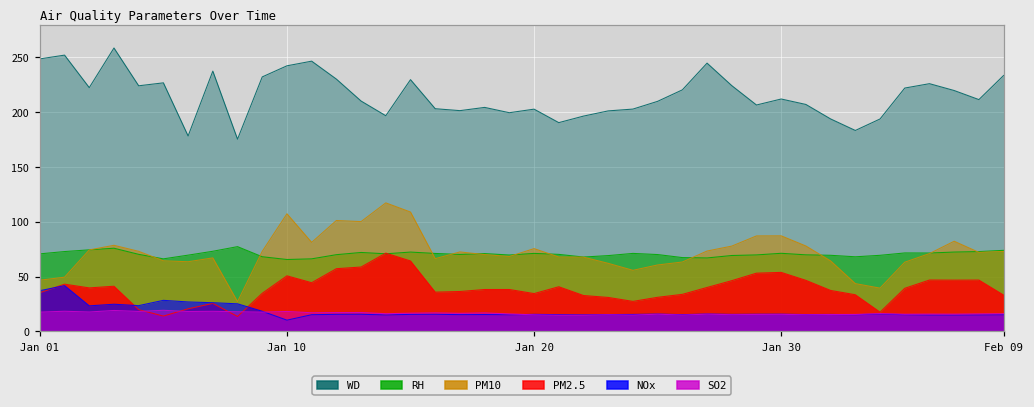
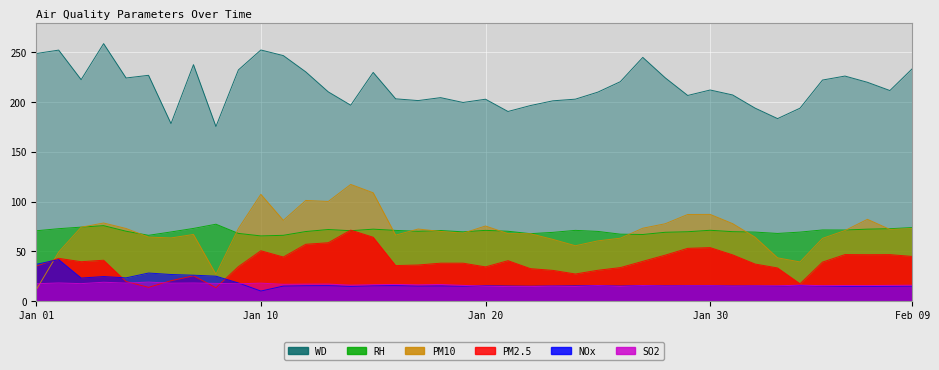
PM10, Jan 01: 50 -> 10
WD, Jan 10: 240 -> 250
PM2.5, Feb 09: 30 -> 40
